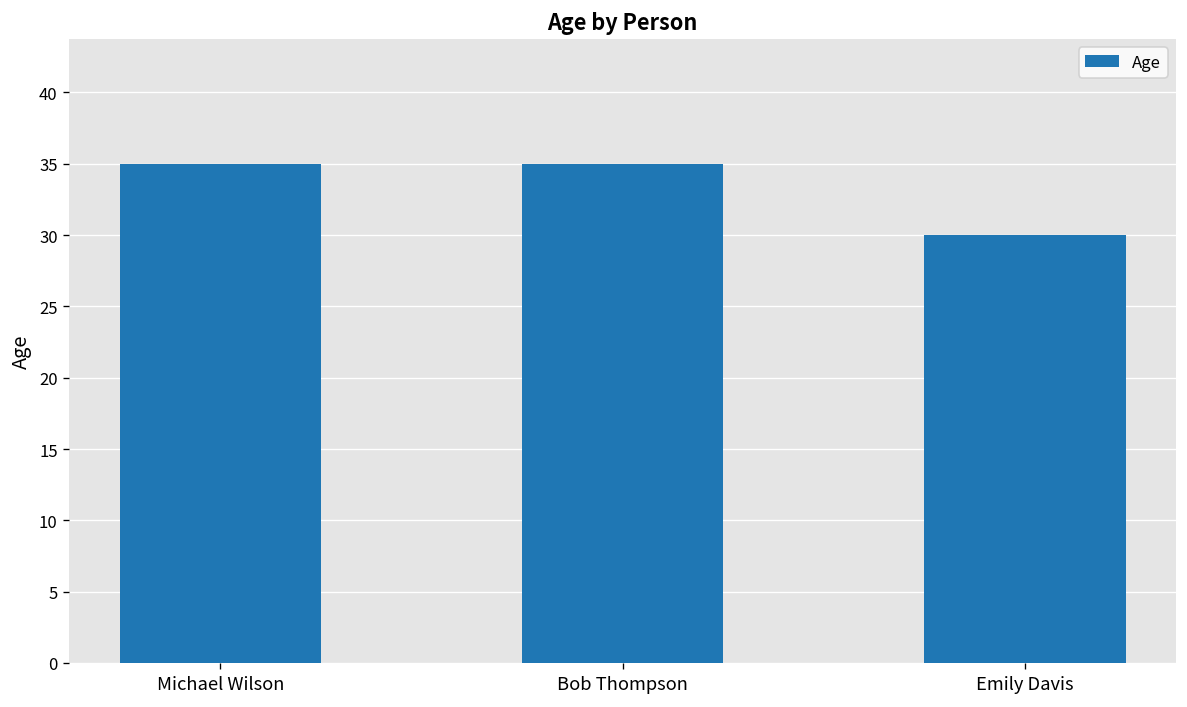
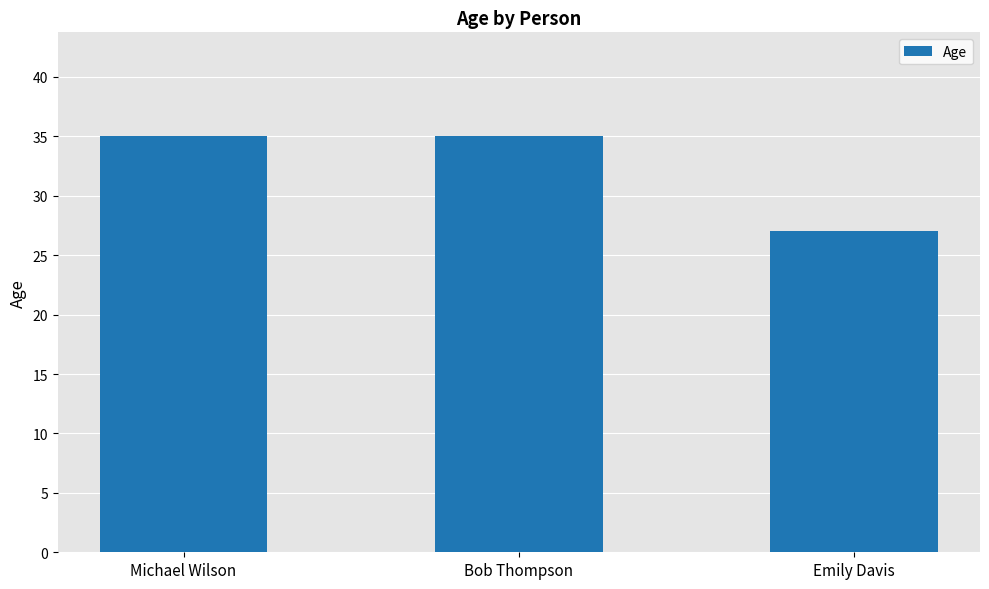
Emily Davis: 30 -> 27
